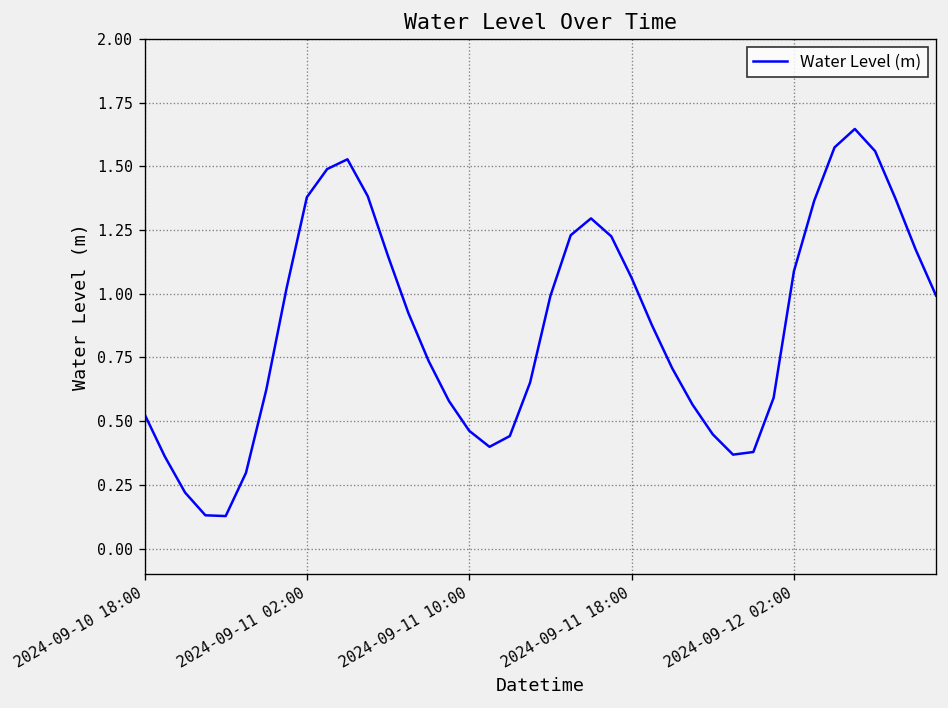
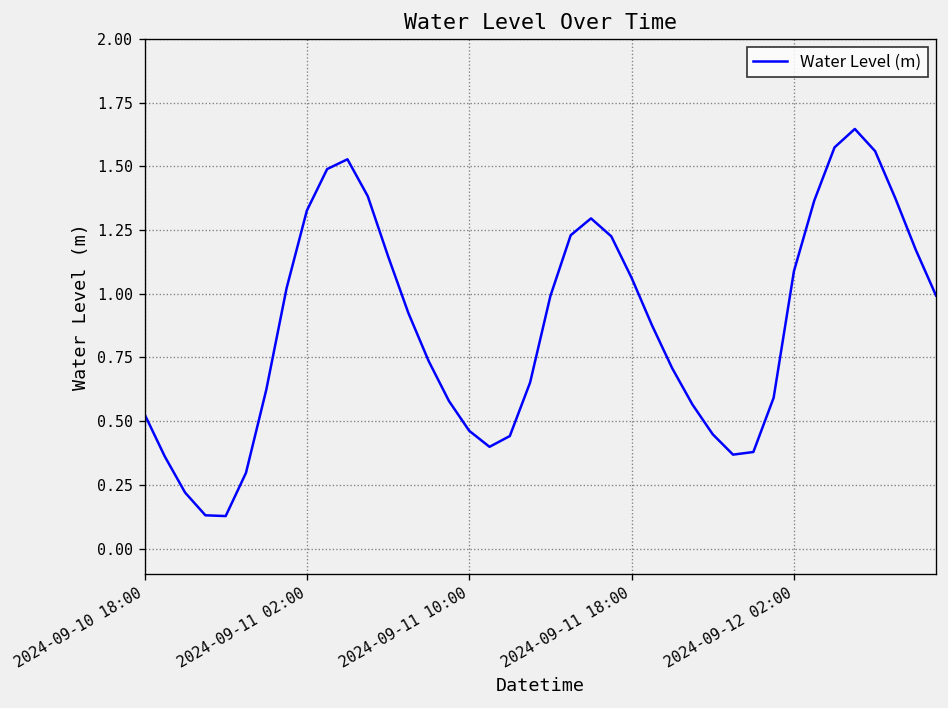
2024-09-11 02:00: 1.38 -> 1.33
